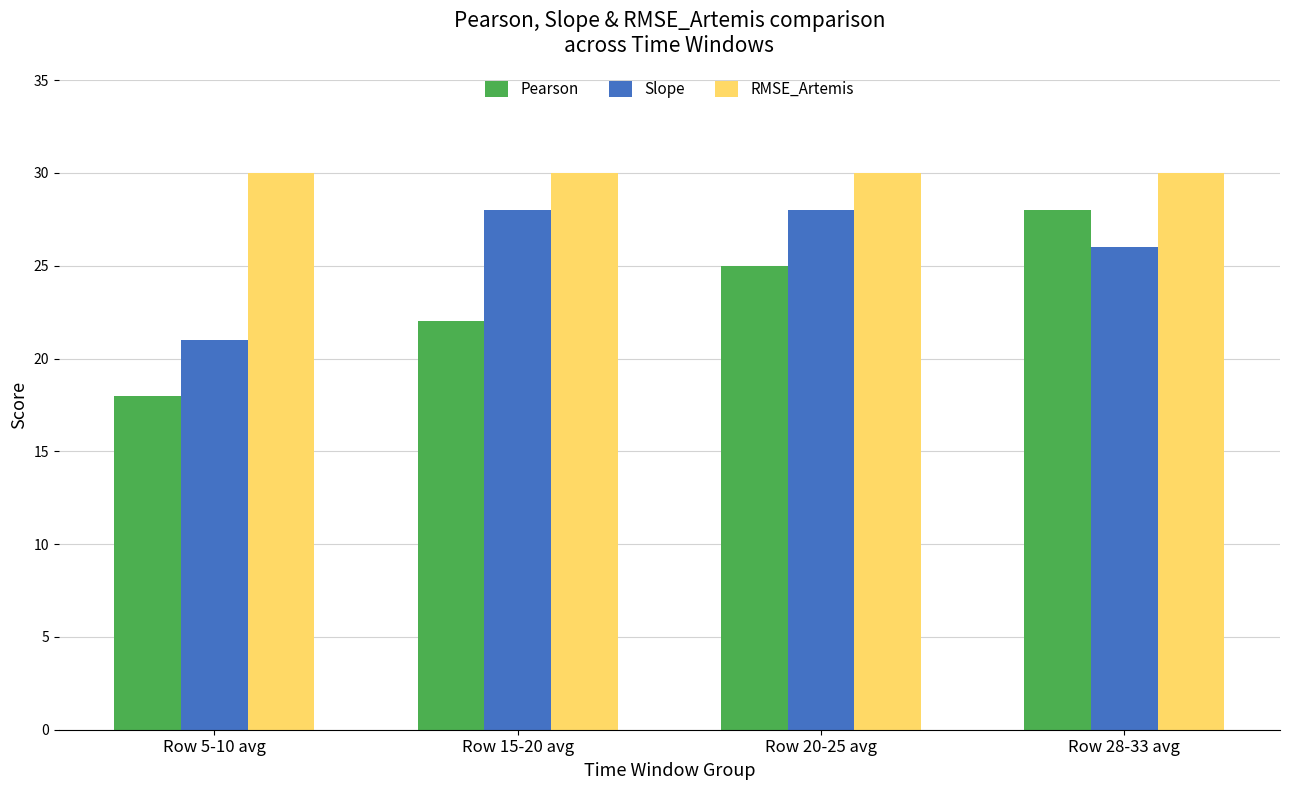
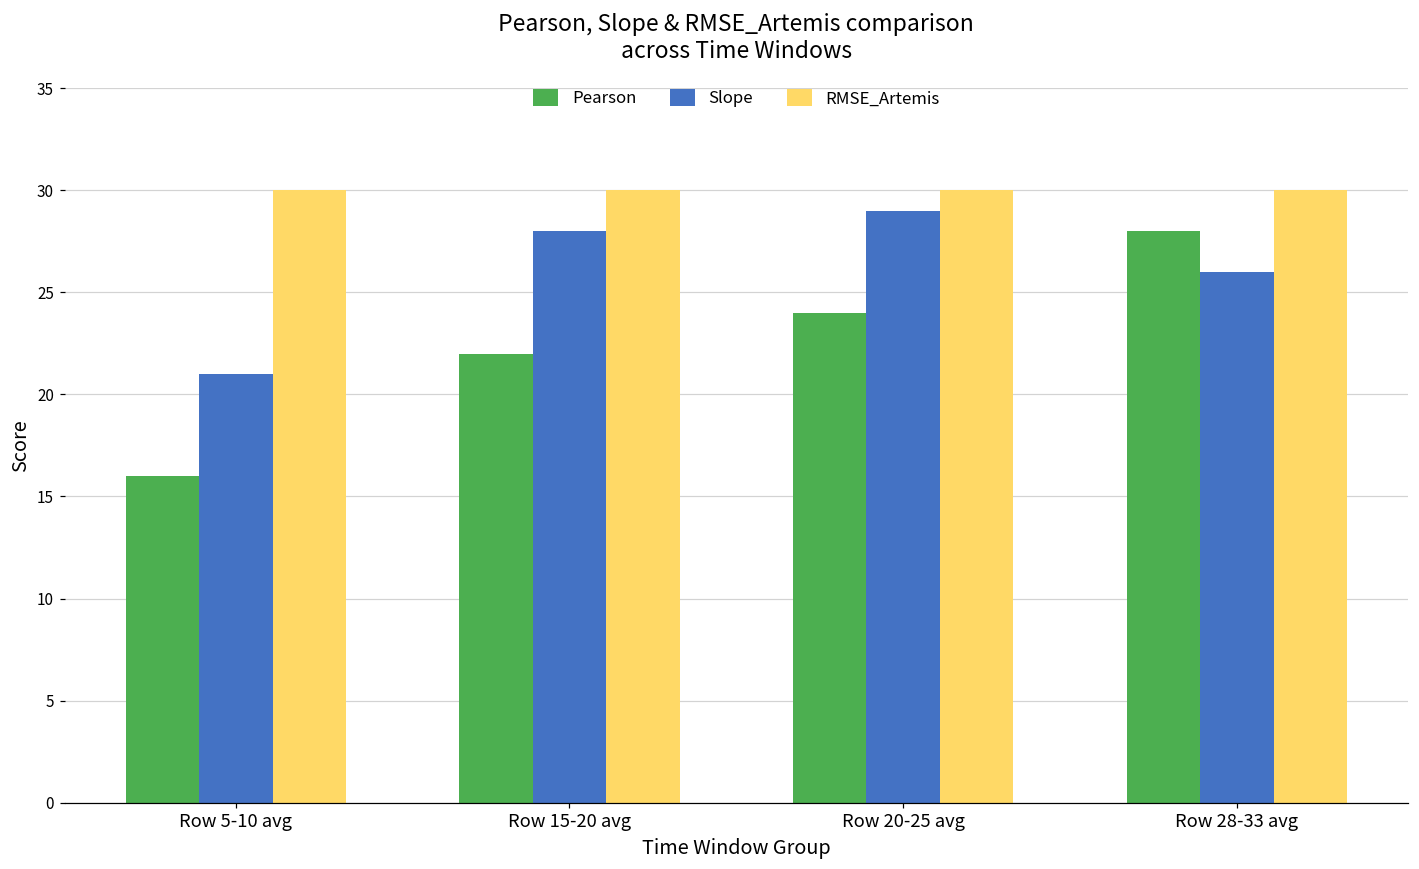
Pearson, Row 5-10 avg: 18 -> 16
Pearson, Row 20-25 avg: 25 -> 24
Slope, Row 20-25 avg: 28 -> 29
